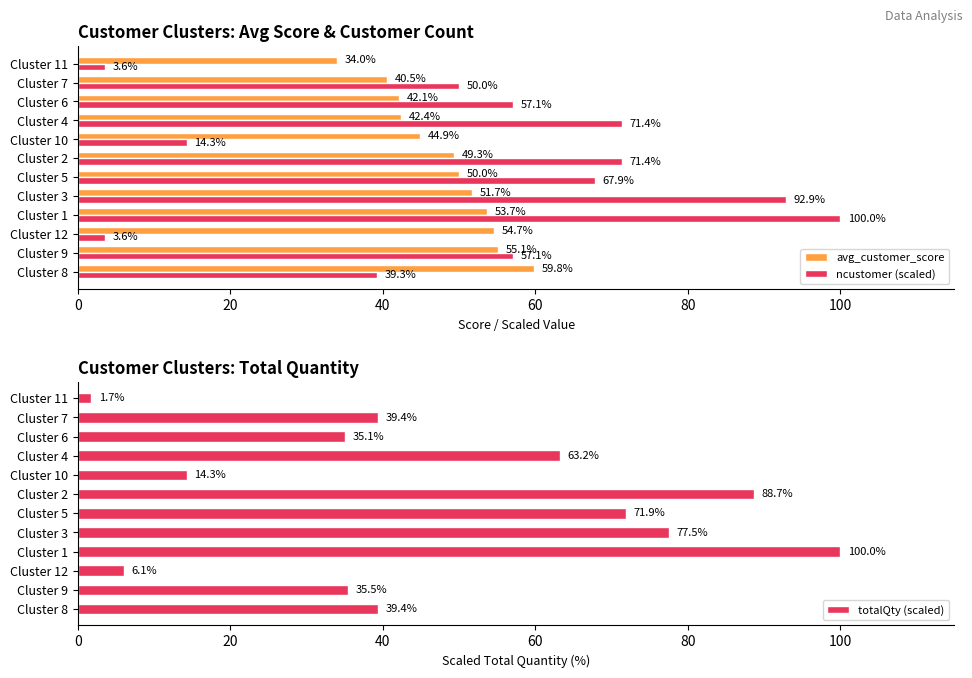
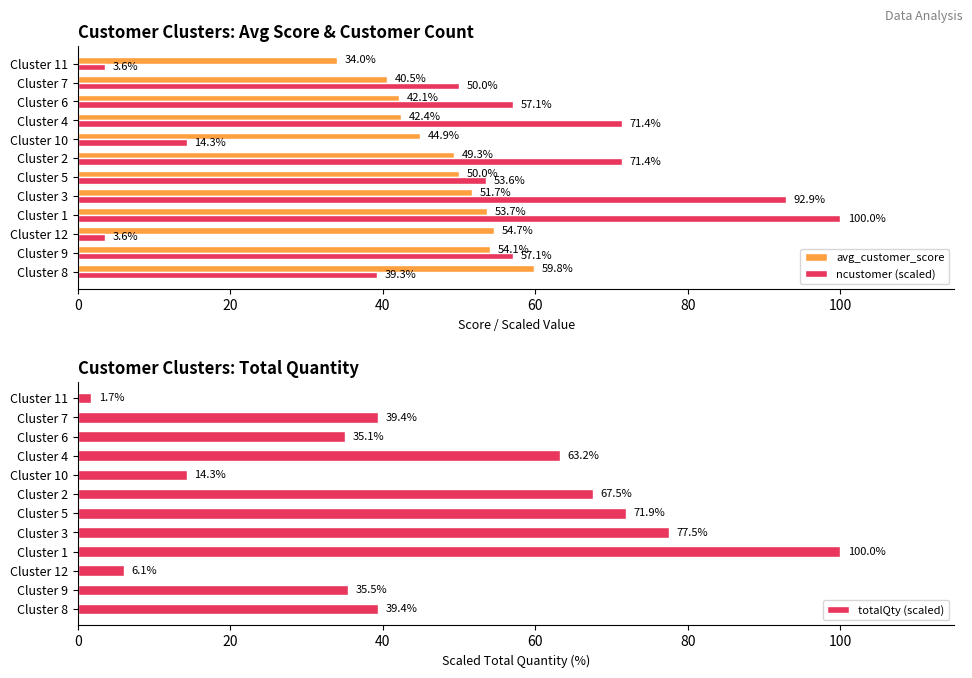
Customer Clusters: Avg Score & Customer Count, ncustomer (scaled), Cluster 5: 67.9% -> 53.6%
Customer Clusters: Avg Score & Customer Count, avg_customer_score, Cluster 9: 55.1% -> 54.1%
Customer Clusters: Total Quantity, Cluster 2: 88.7% -> 67.5%
